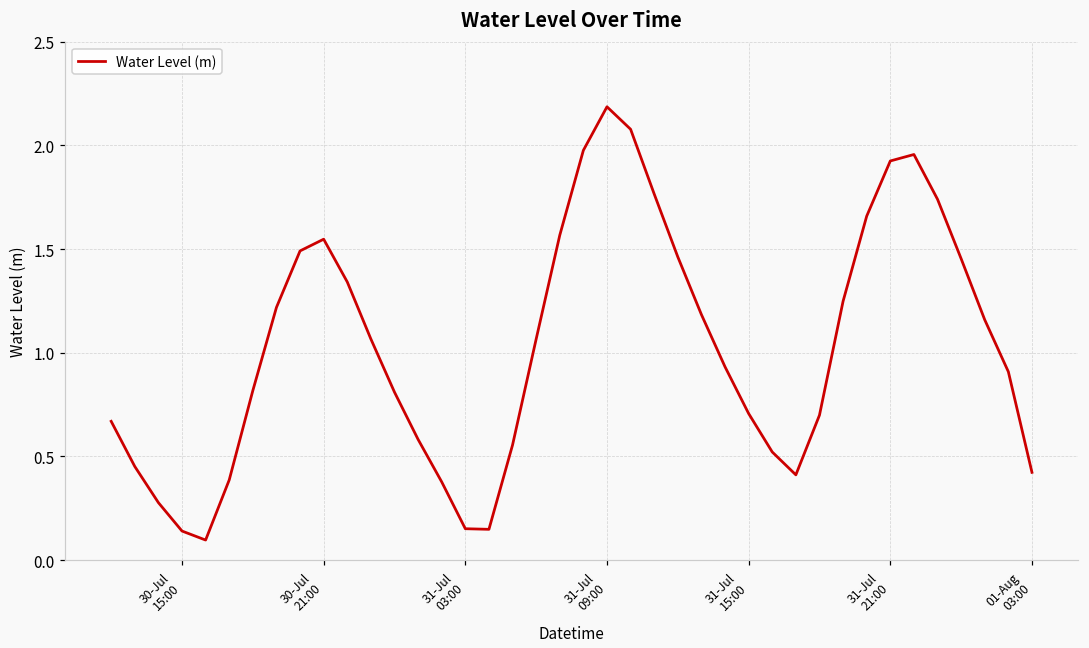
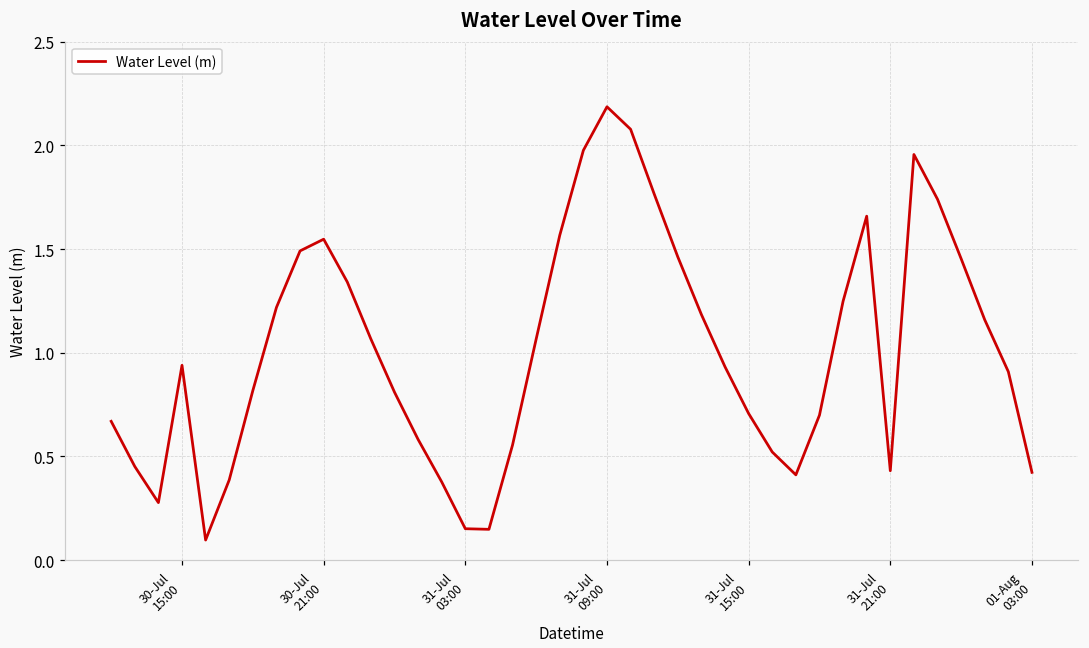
30-Jul 15:00: 0.14 -> 0.94
31-Jul 21:00: 1.93 -> 0.43
